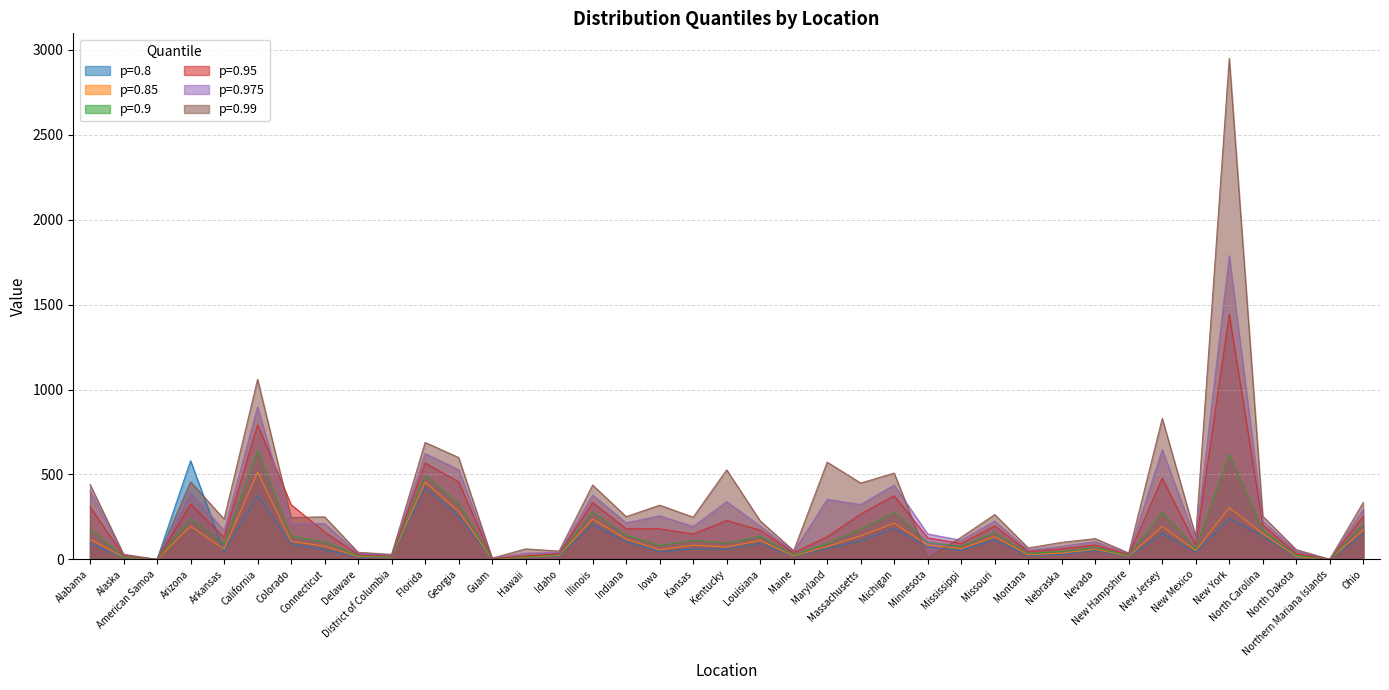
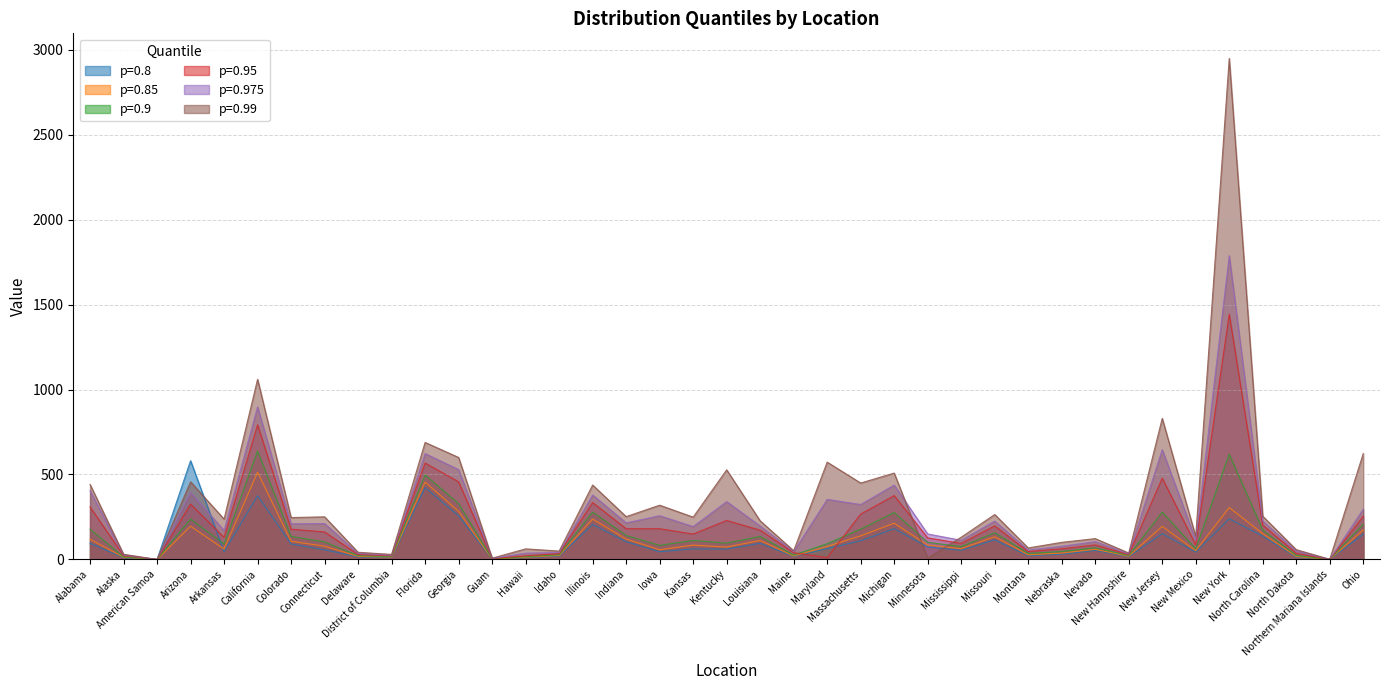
p=0.95, Colorado: 320 -> 180
p=0.95, Maryland: 130 -> 10
p=0.99, Ohio: 340 -> 620
